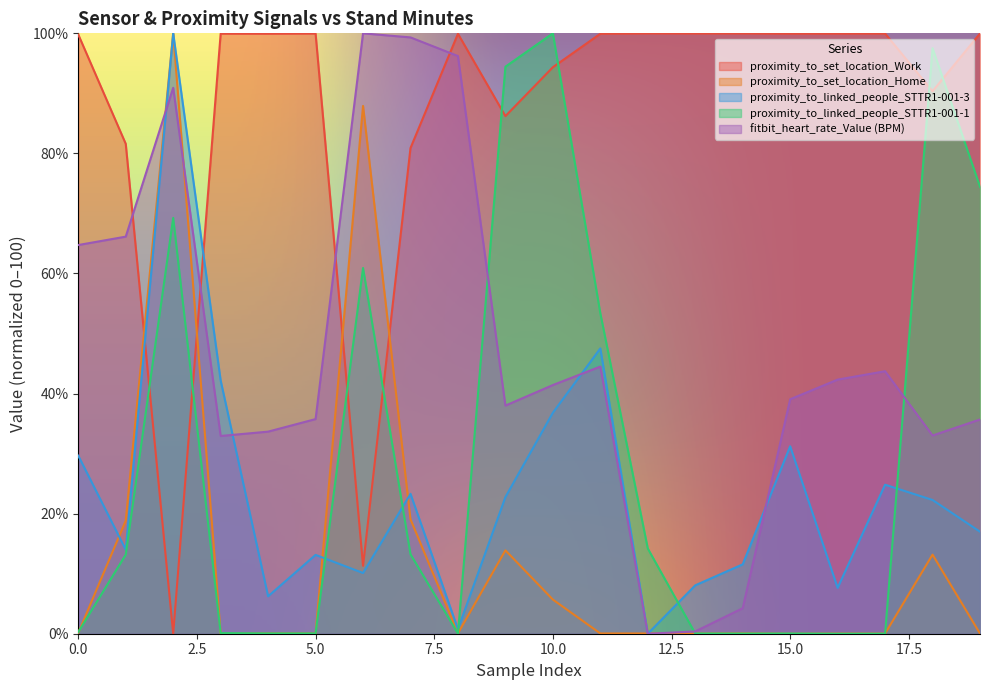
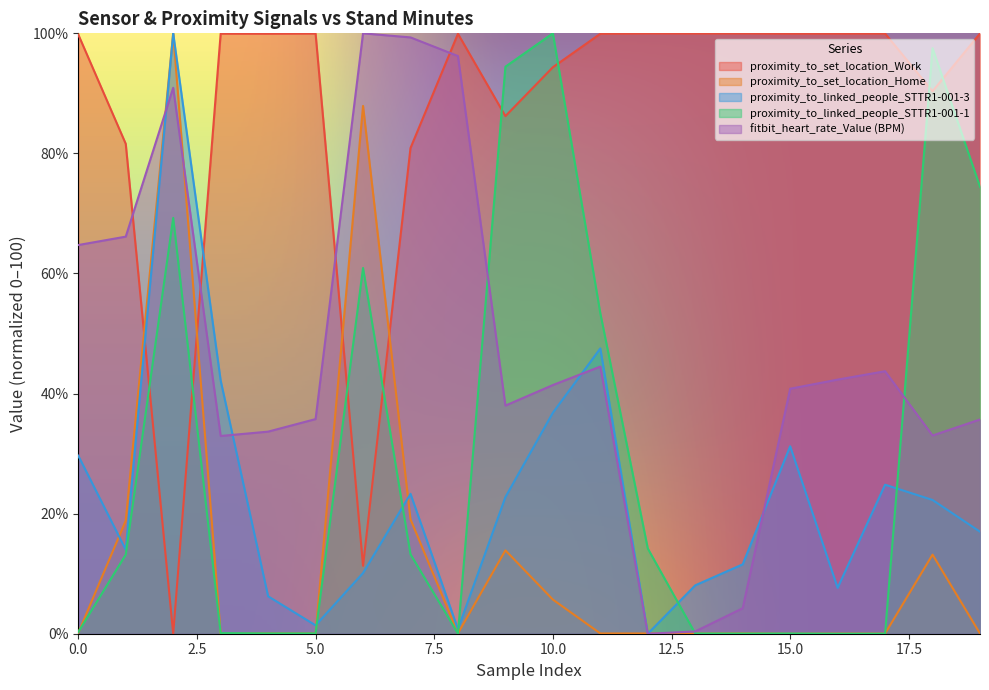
proximity_to_linked_people_STTR1-001-3, 5.0: 13% -> 1%
fitbit_heart_rate_Value (BPM), 15.0: 39% -> 41%
